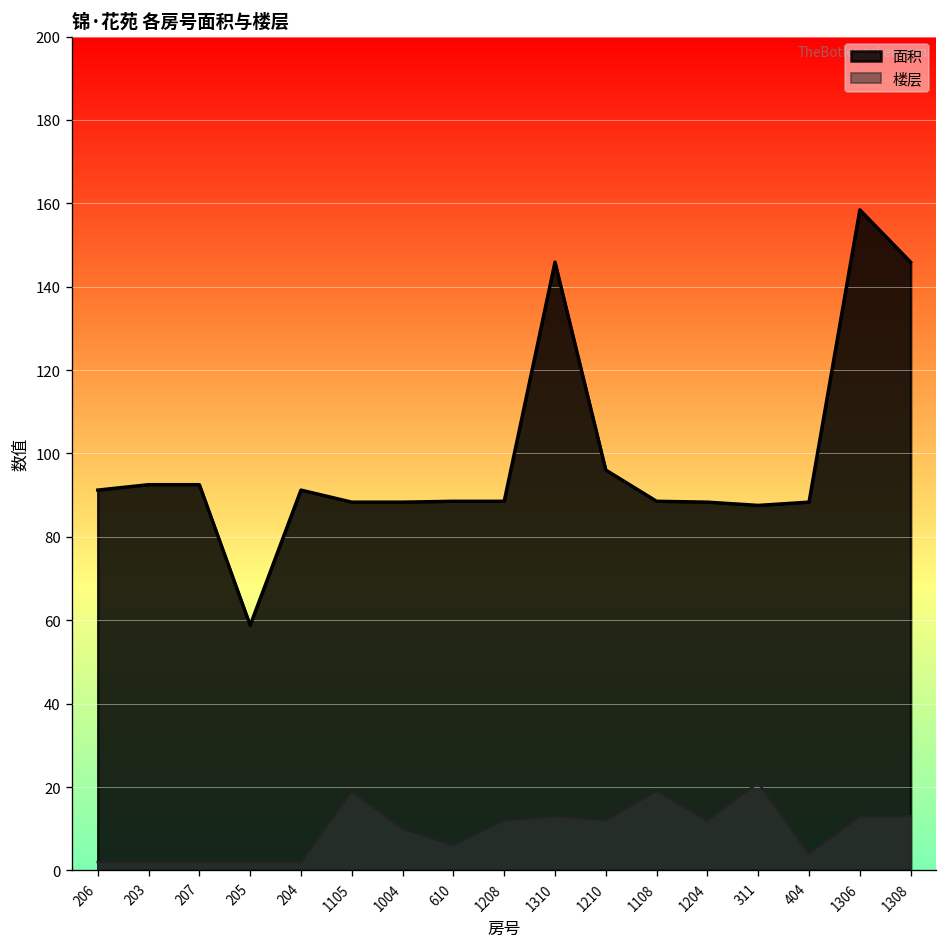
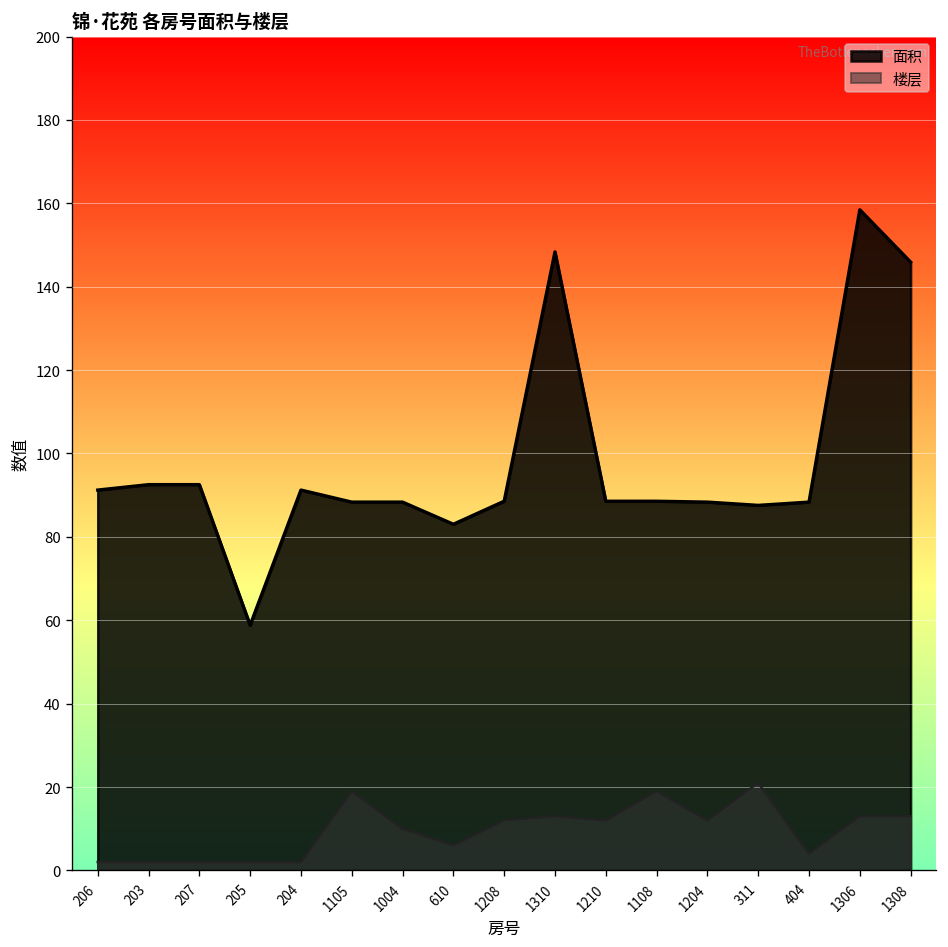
面积, 610: 89 -> 83
面积, 1310: 146 -> 148
面积, 1210: 96 -> 89
